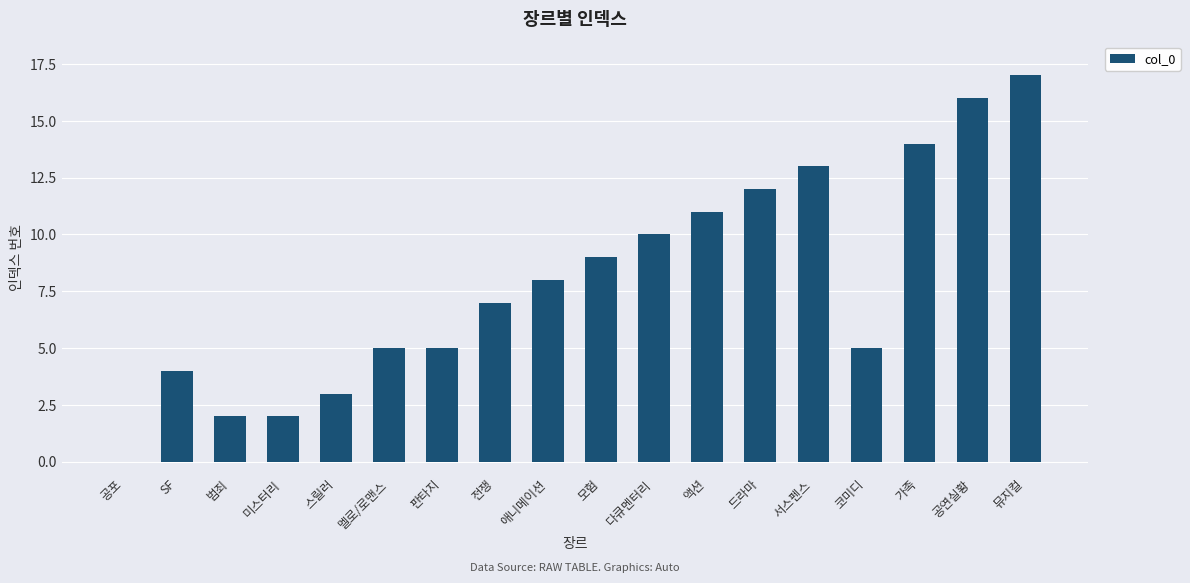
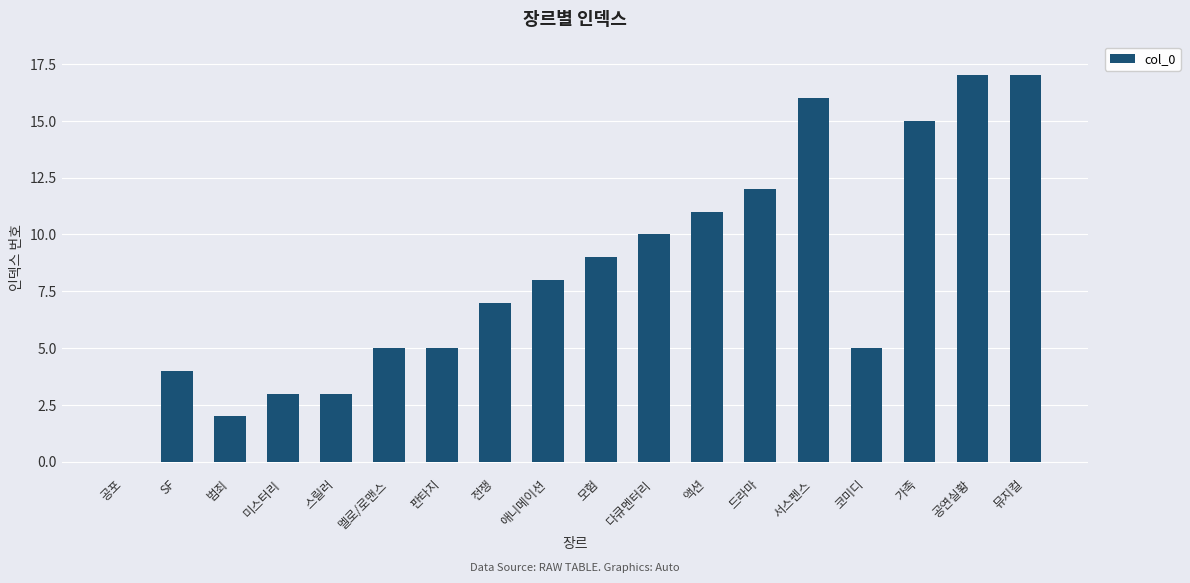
미스터리: 2 -> 3
서스펜스: 13 -> 16
가족: 14 -> 15
공연실황: 16 -> 17
